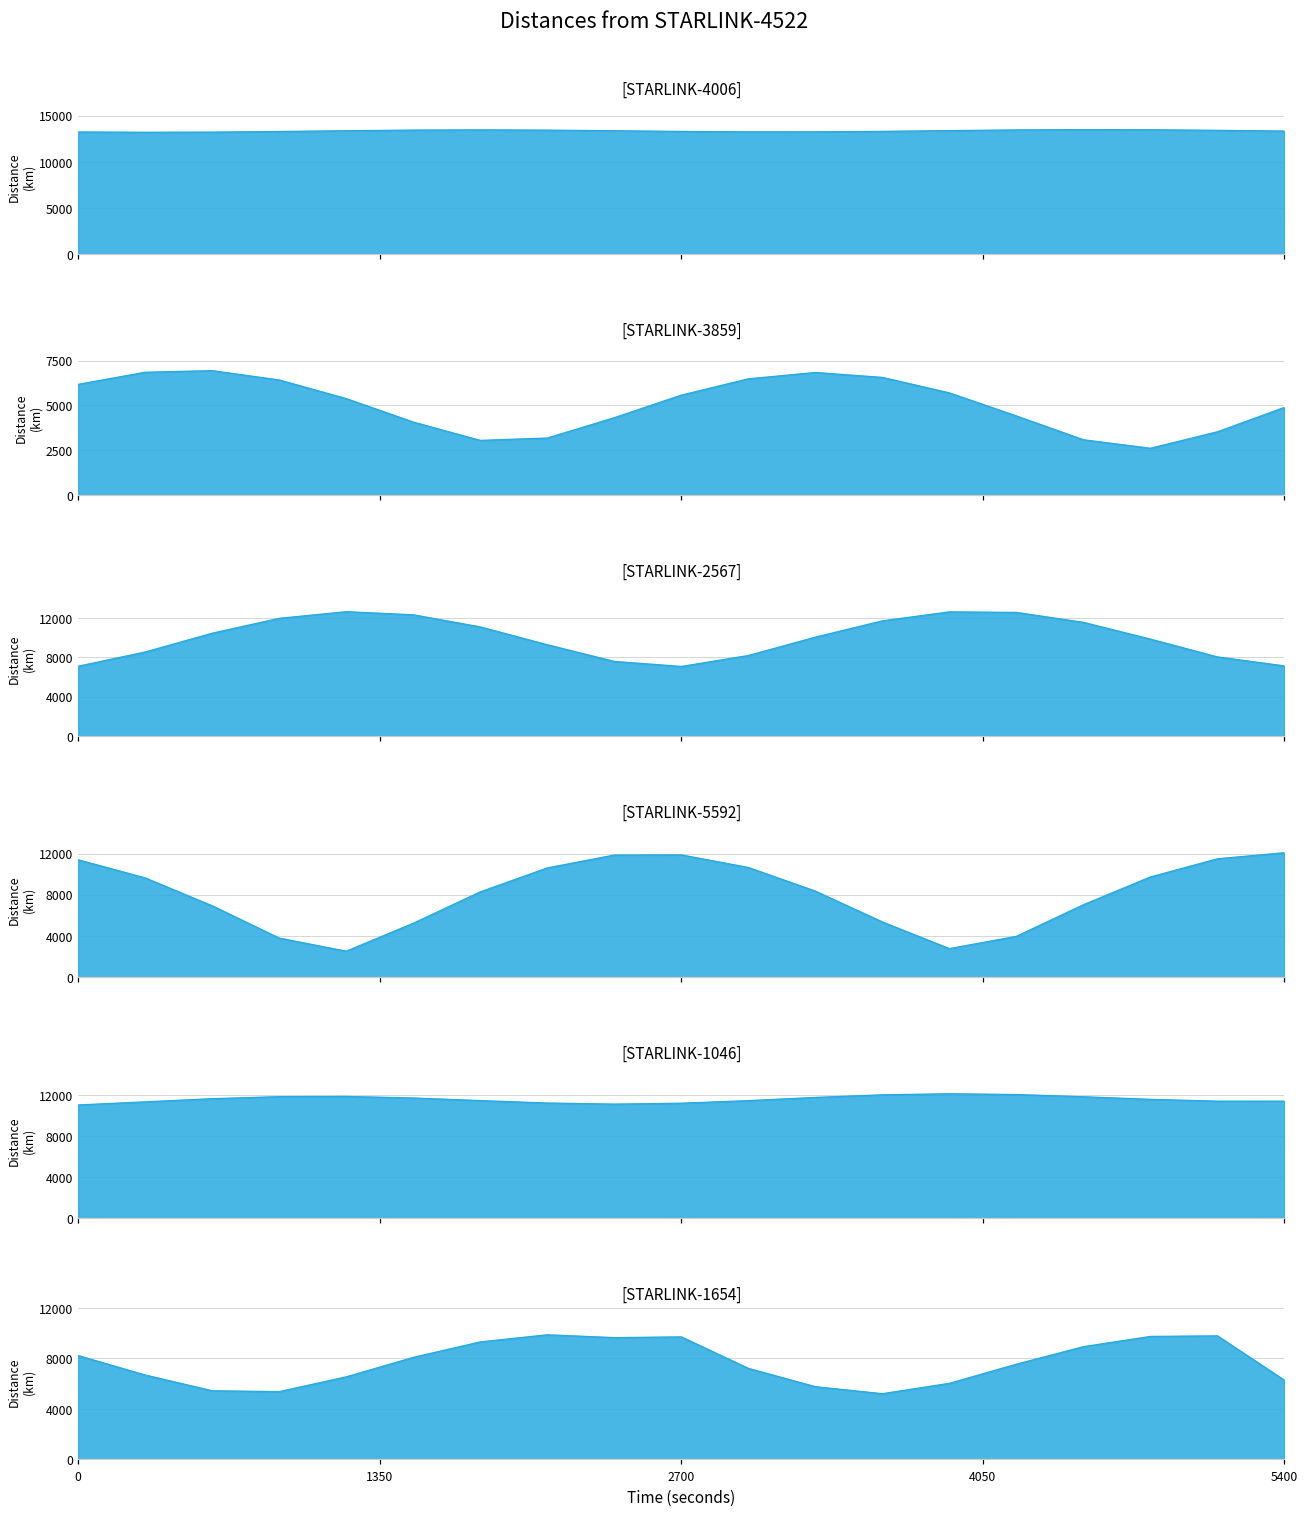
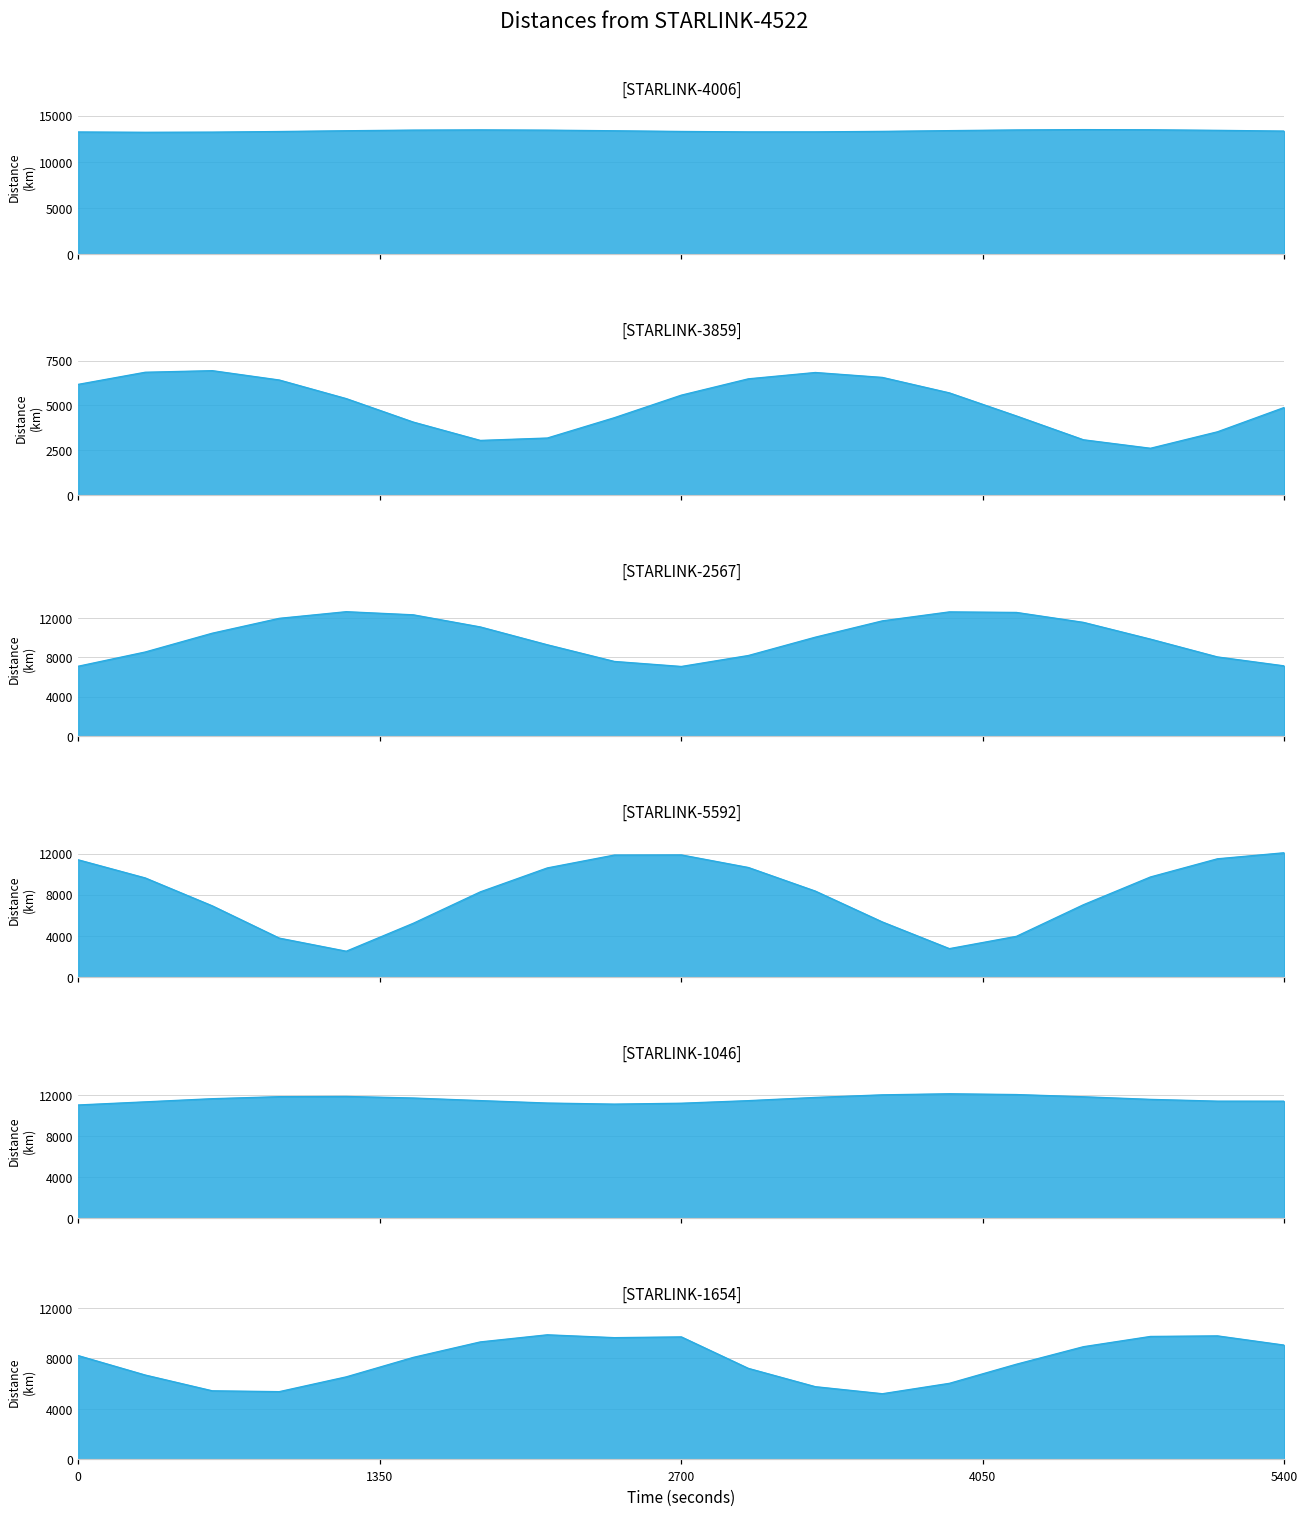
[STARLINK-1654], 5400: 6300 -> 9100
